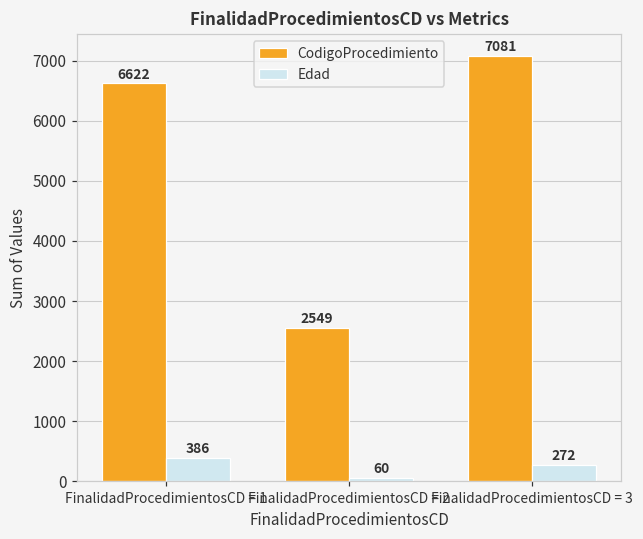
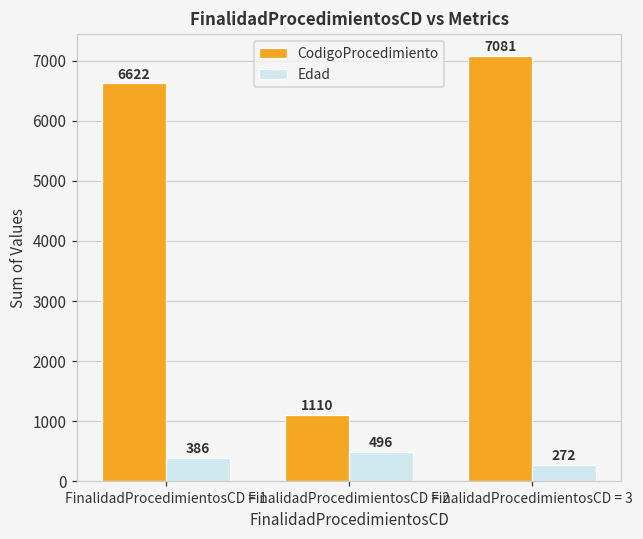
CodigoProcedimiento, FinalidadProcedimientosCD = 2: 2549 -> 1110
Edad, FinalidadProcedimientosCD = 2: 60 -> 496
